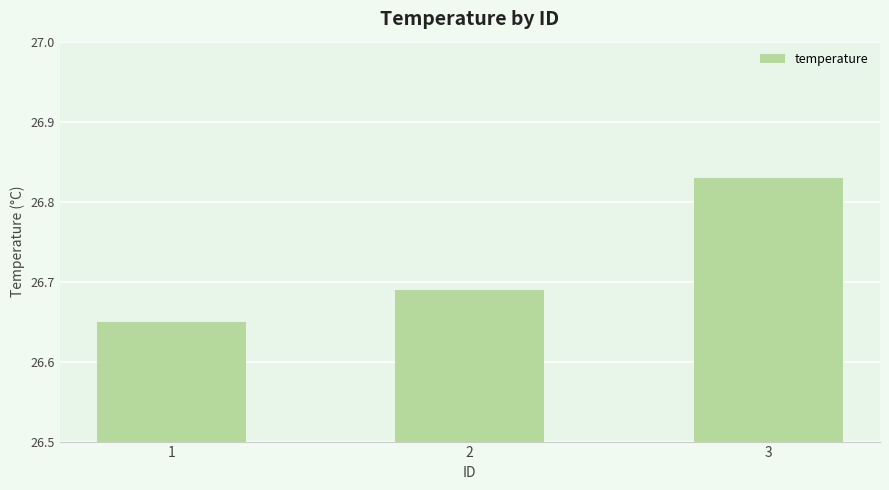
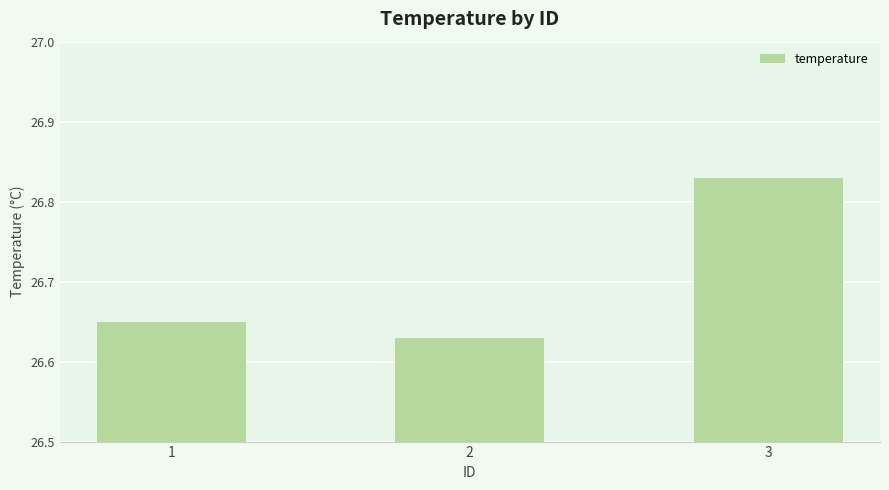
2: 26.69 -> 26.63
